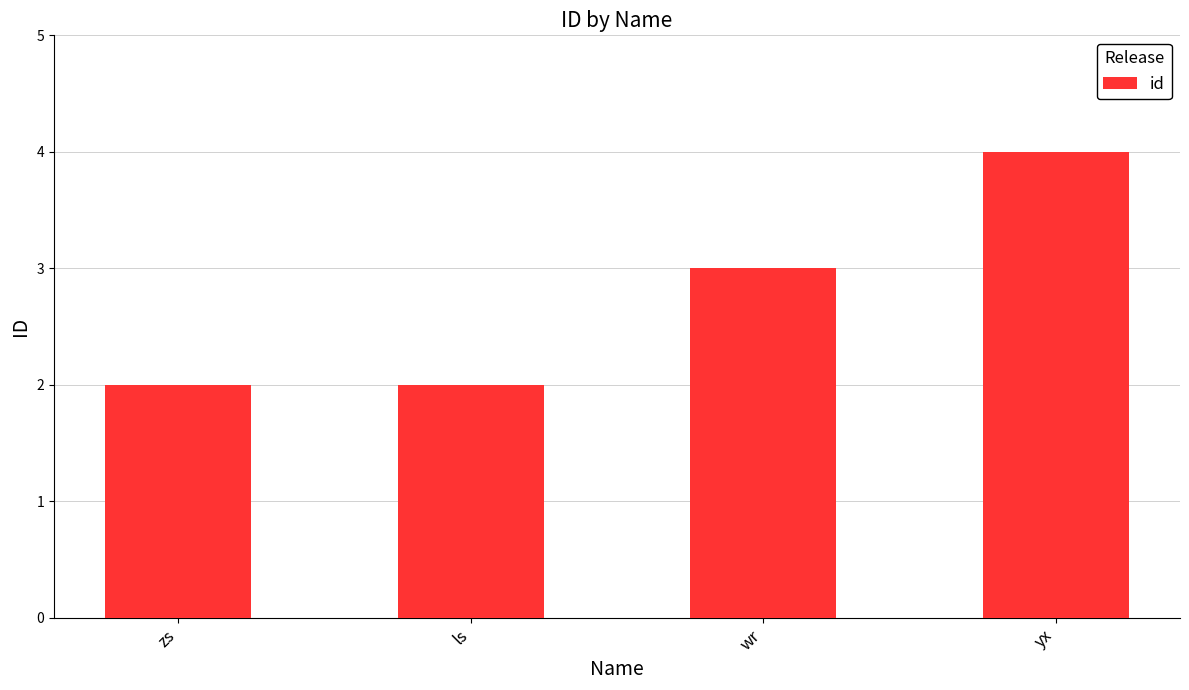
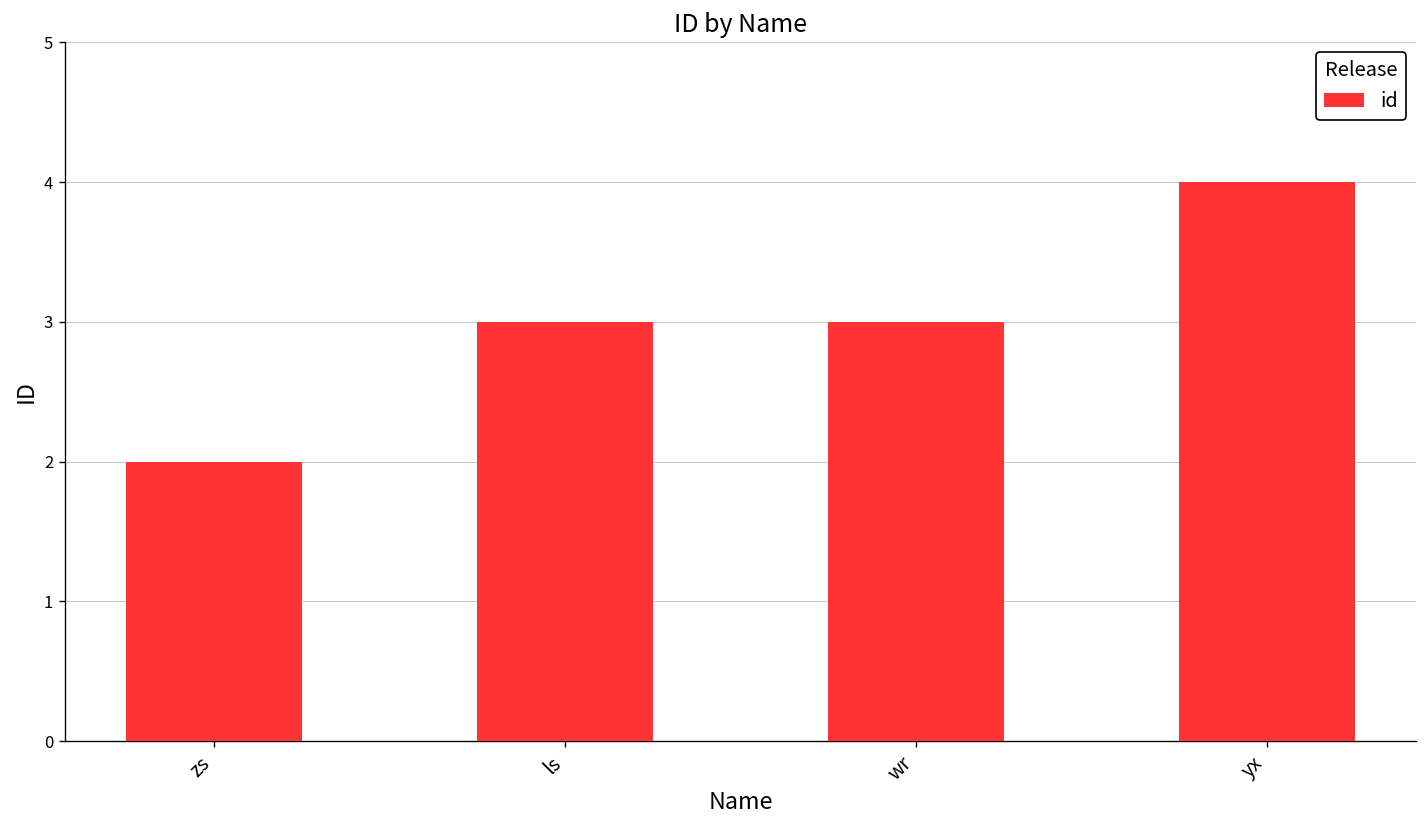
ls: 2 -> 3
